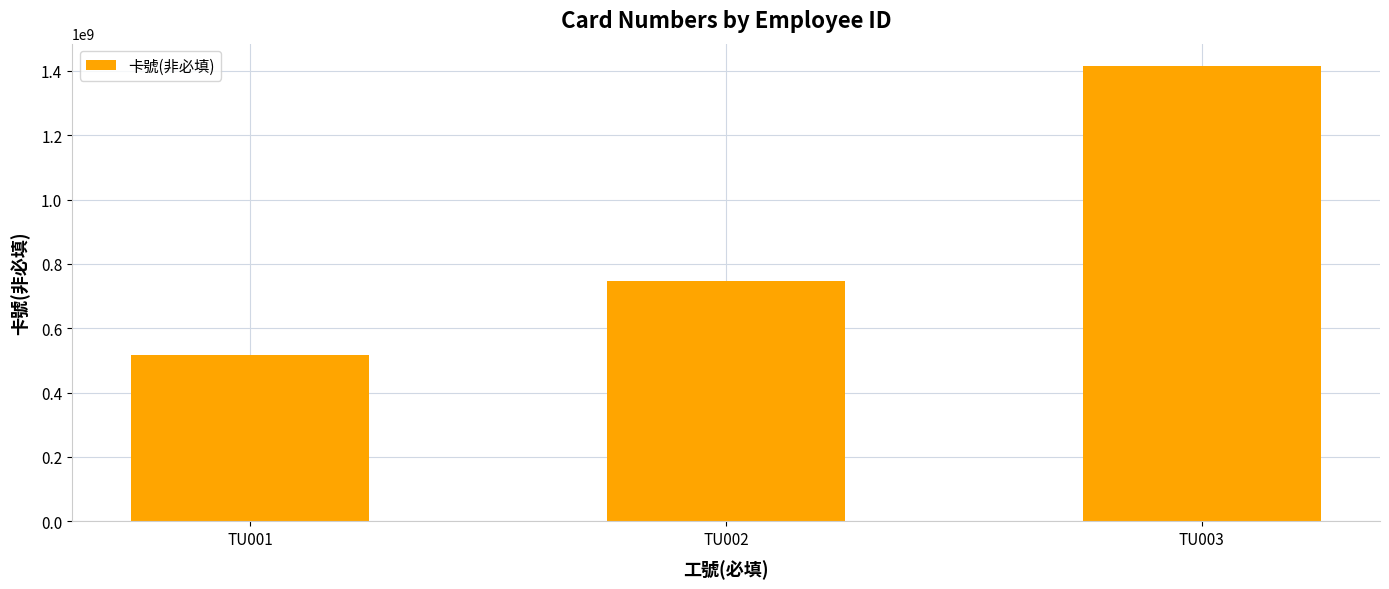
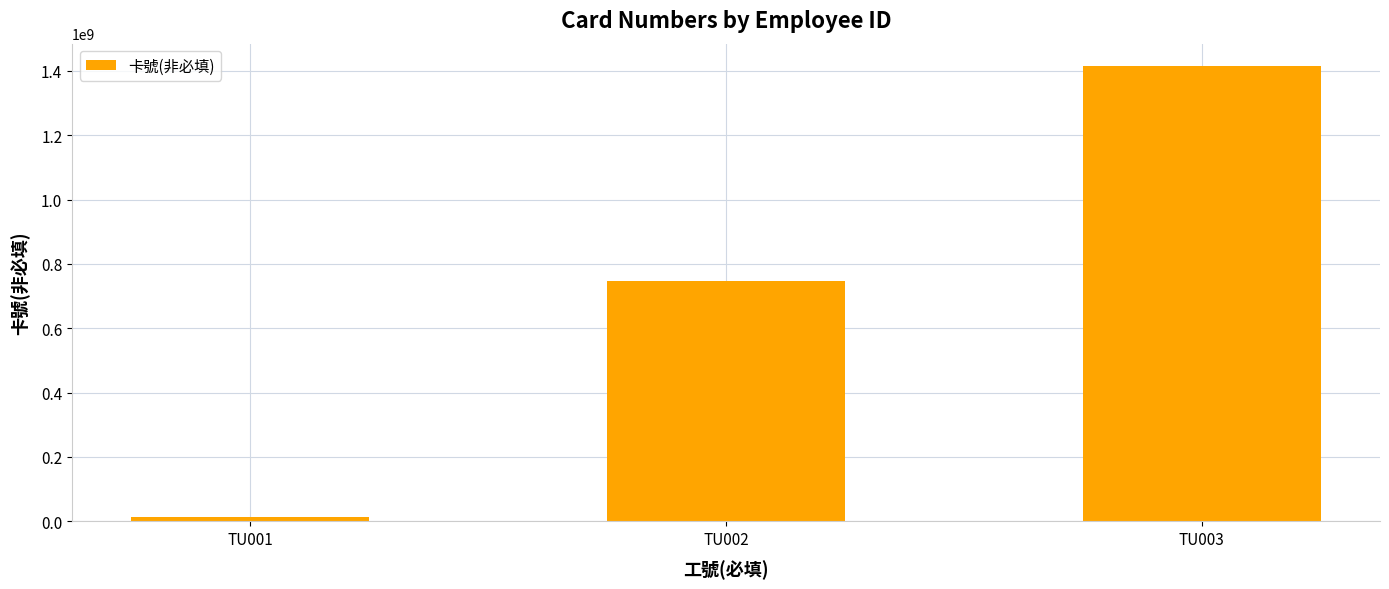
TU001: 520000000 -> 10000000
